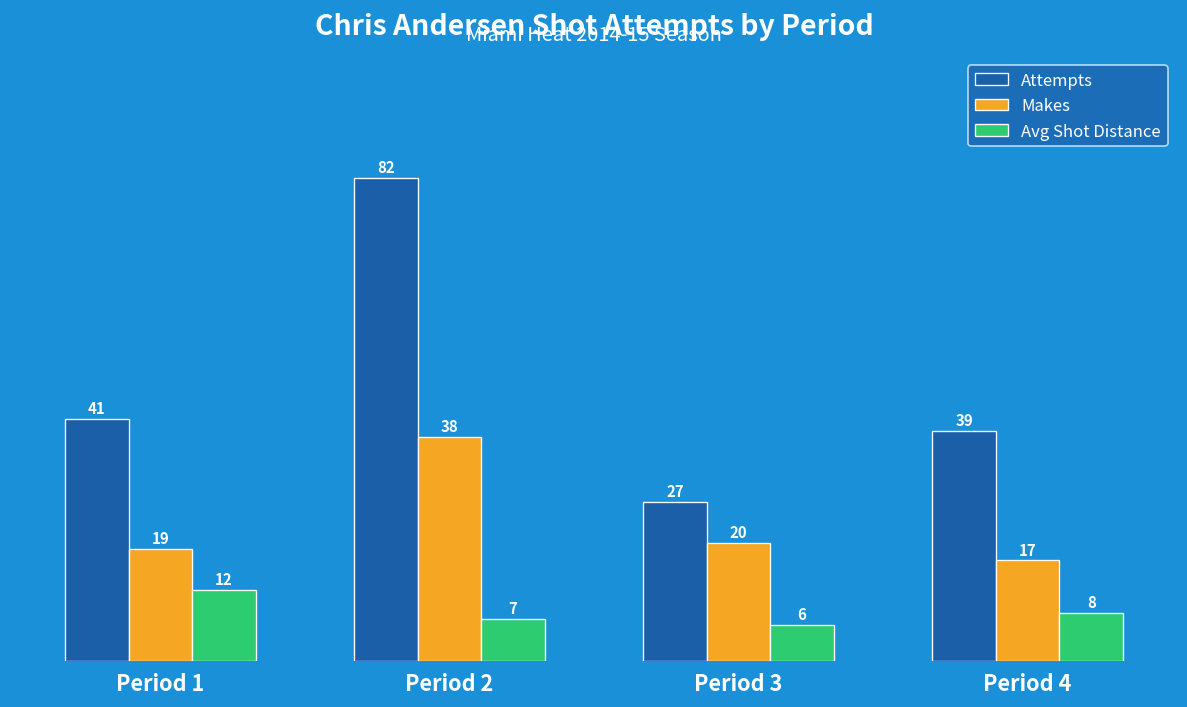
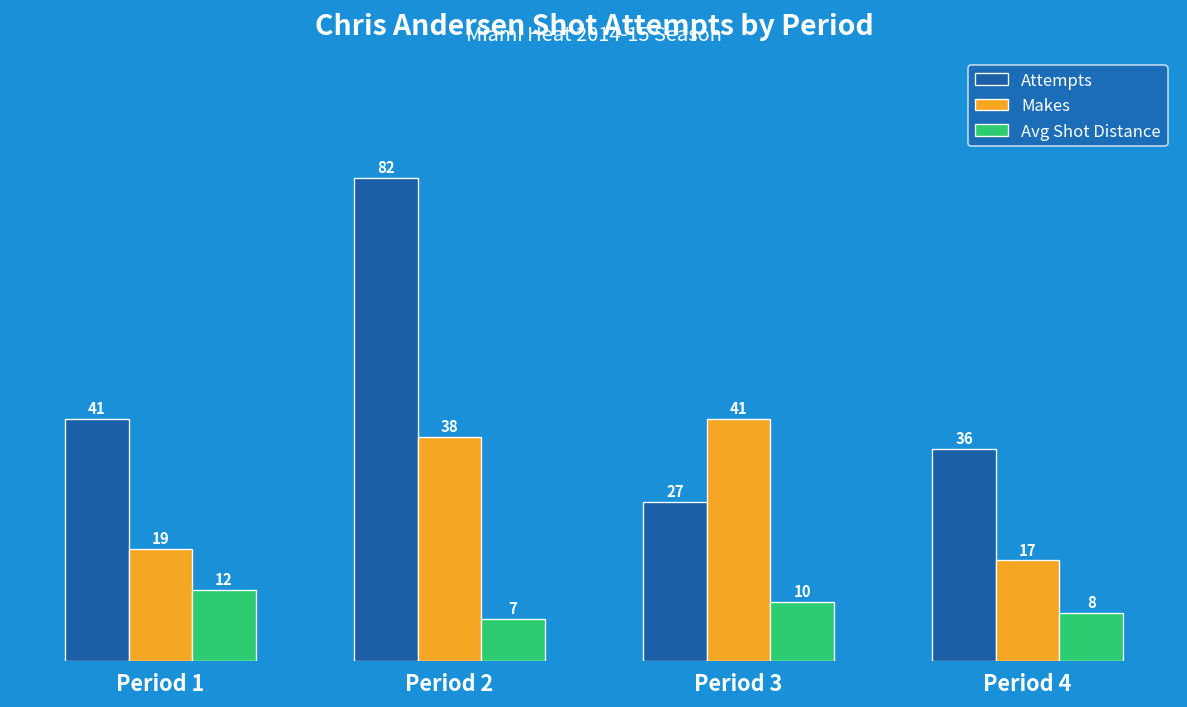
Makes, Period 3: 20 -> 41
Avg Shot Distance, Period 3: 6 -> 10
Attempts, Period 4: 39 -> 36
